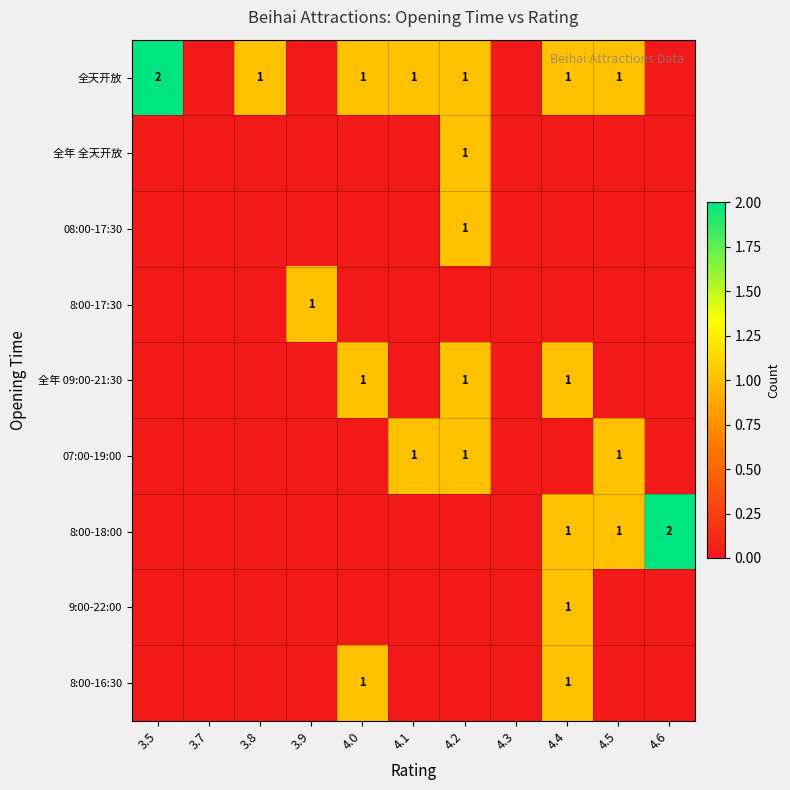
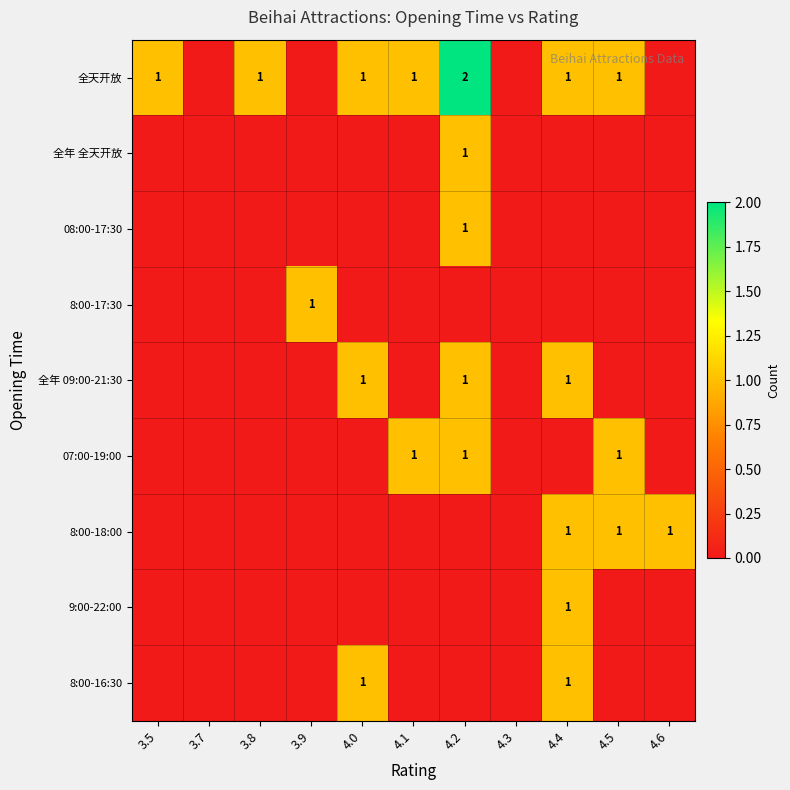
全天开放, 3.5: 2 -> 1
全天开放, 4.2: 1 -> 2
8:00-18:00, 4.6: 2 -> 1
